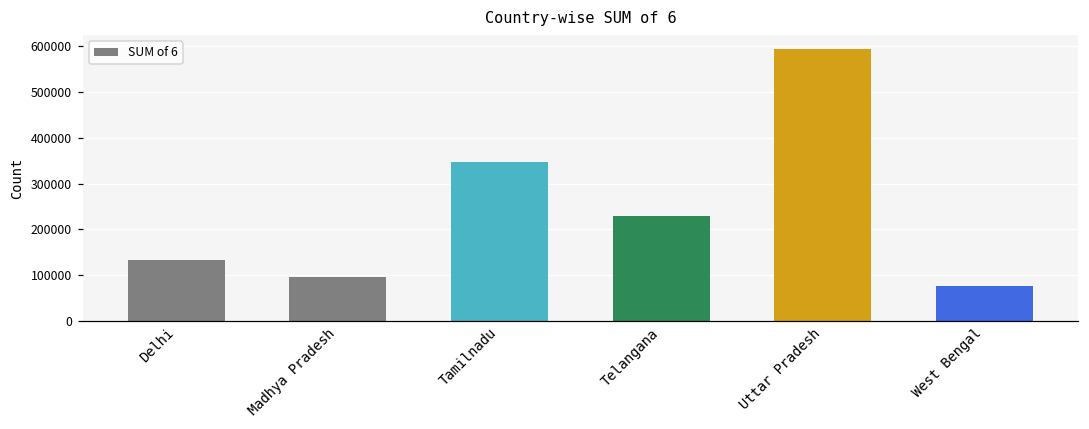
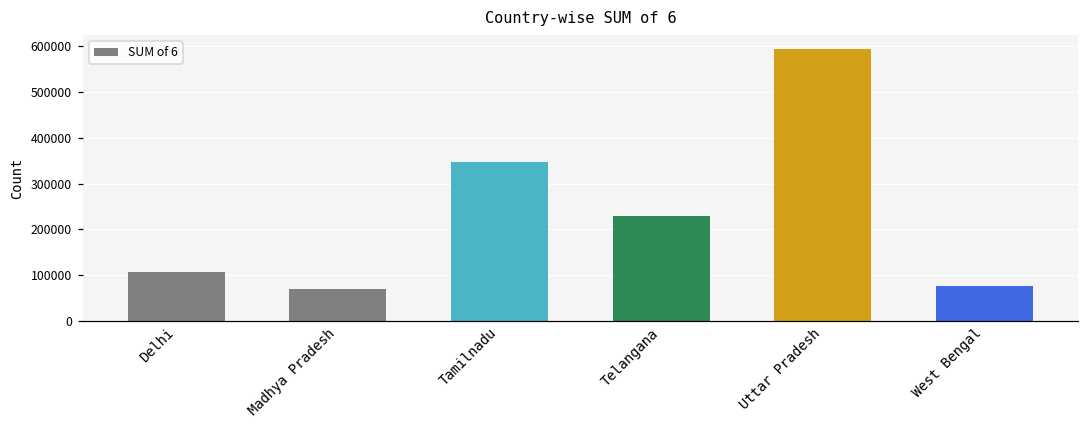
Delhi: 130000 -> 110000
Madhya Pradesh: 100000 -> 70000
